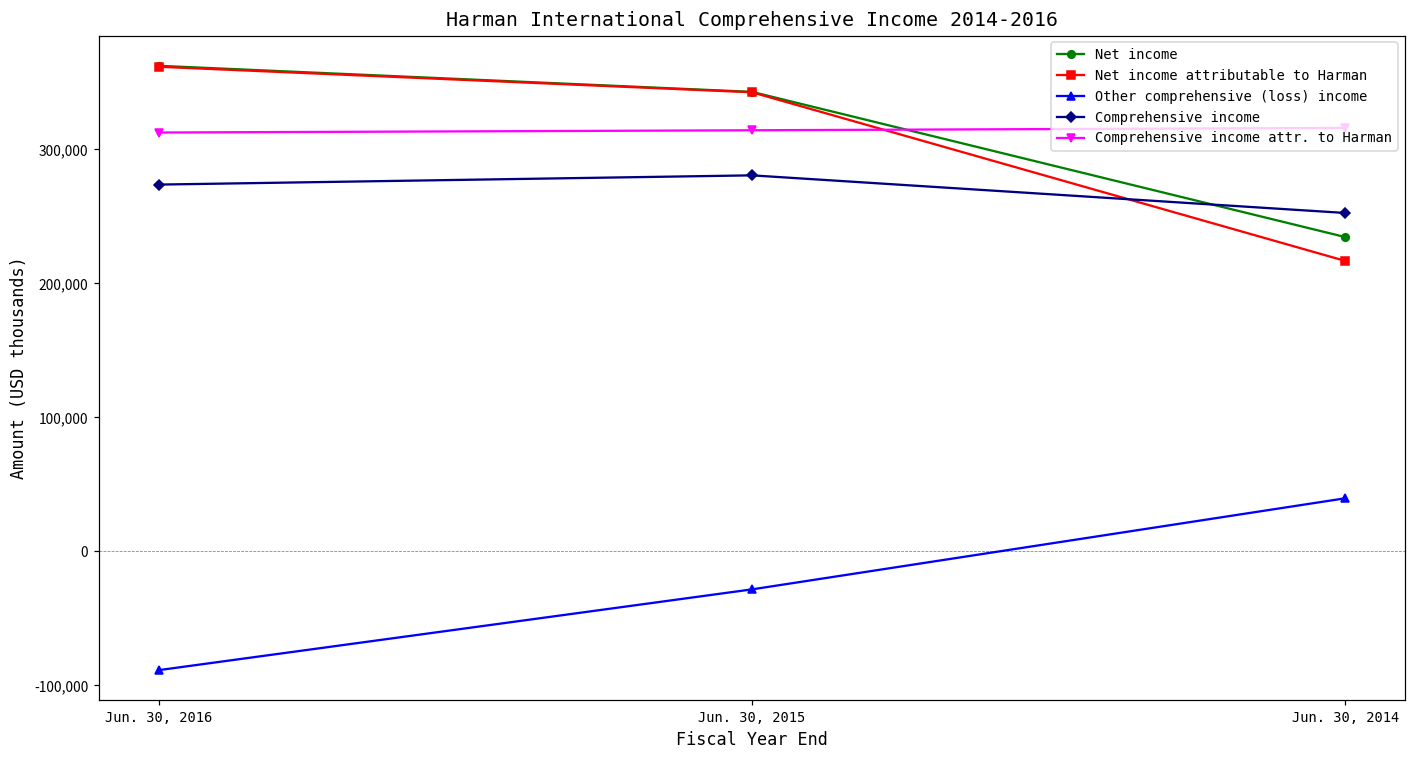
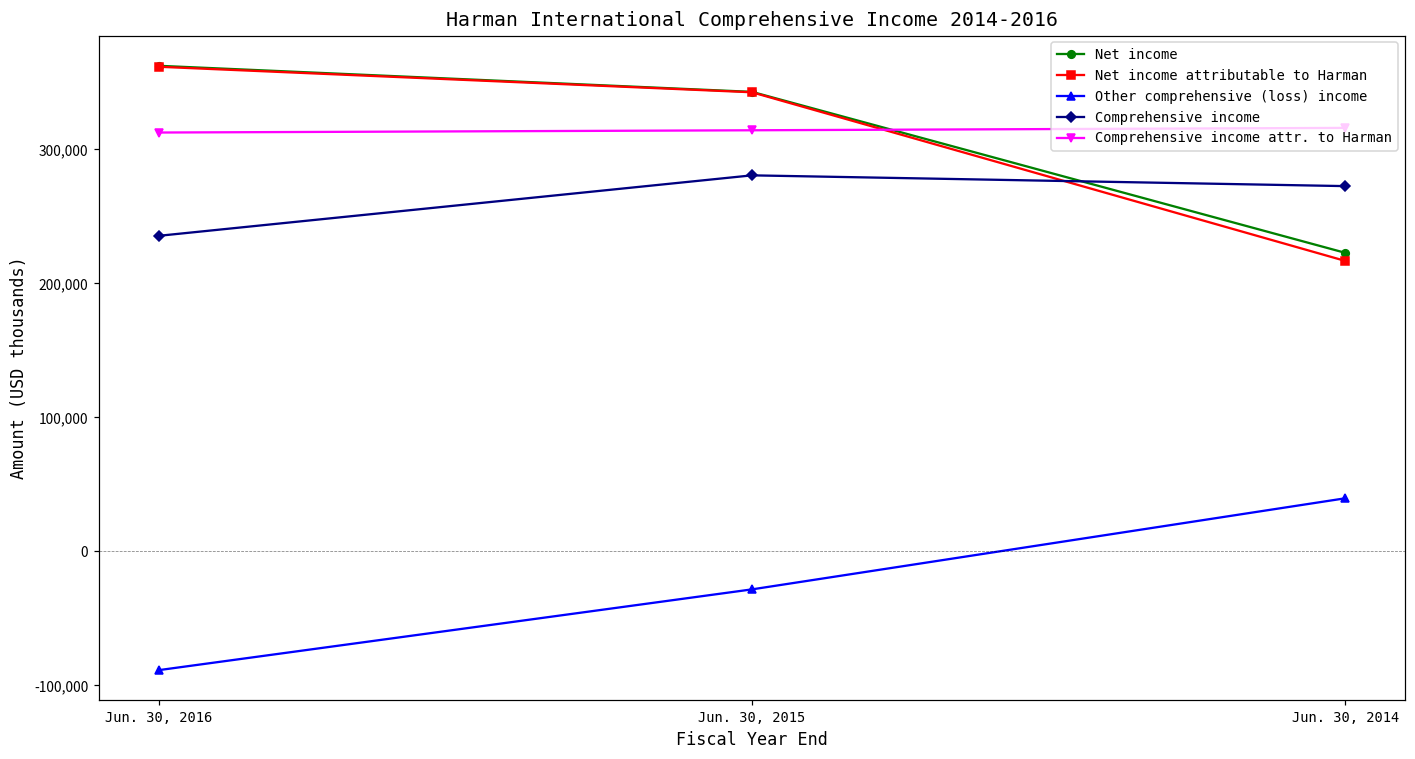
Comprehensive income, Jun. 30, 2016: 274,000 -> 236,000
Net income, Jun. 30, 2014: 235,000 -> 223,000
Comprehensive income, Jun. 30, 2014: 253,000 -> 273,000
